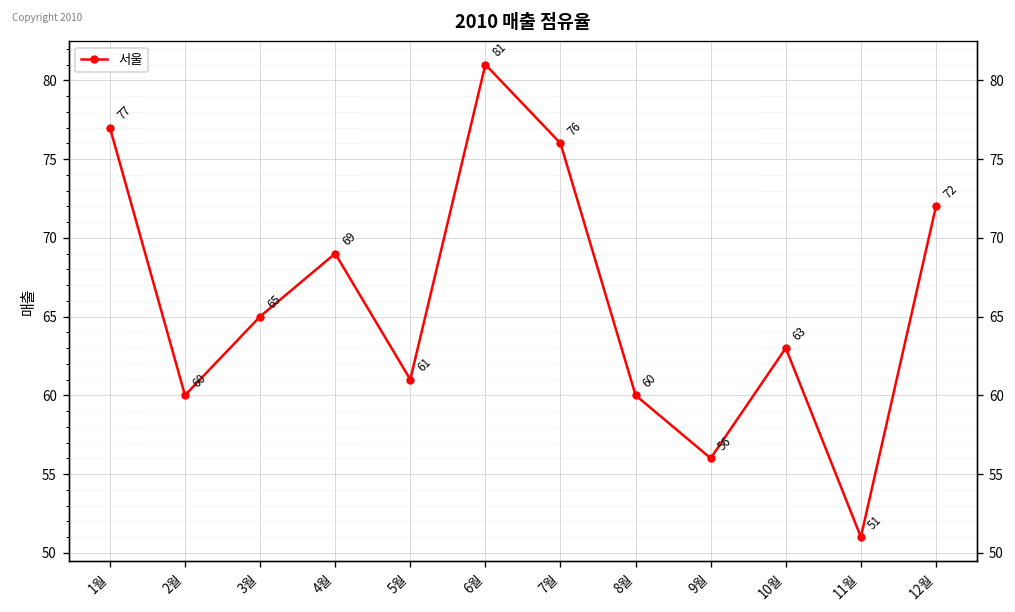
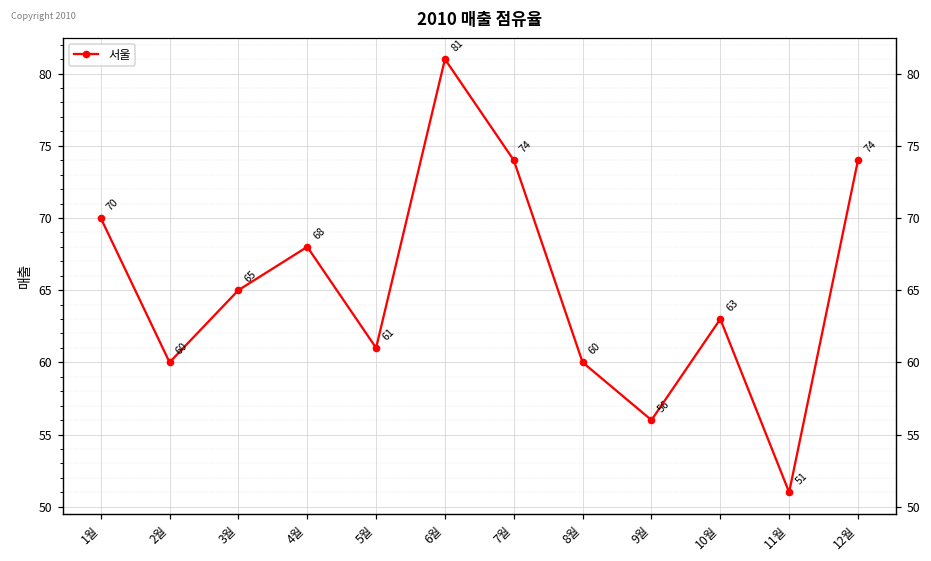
1월: 77 -> 70
4월: 69 -> 68
7월: 76 -> 74
12월: 72 -> 74
